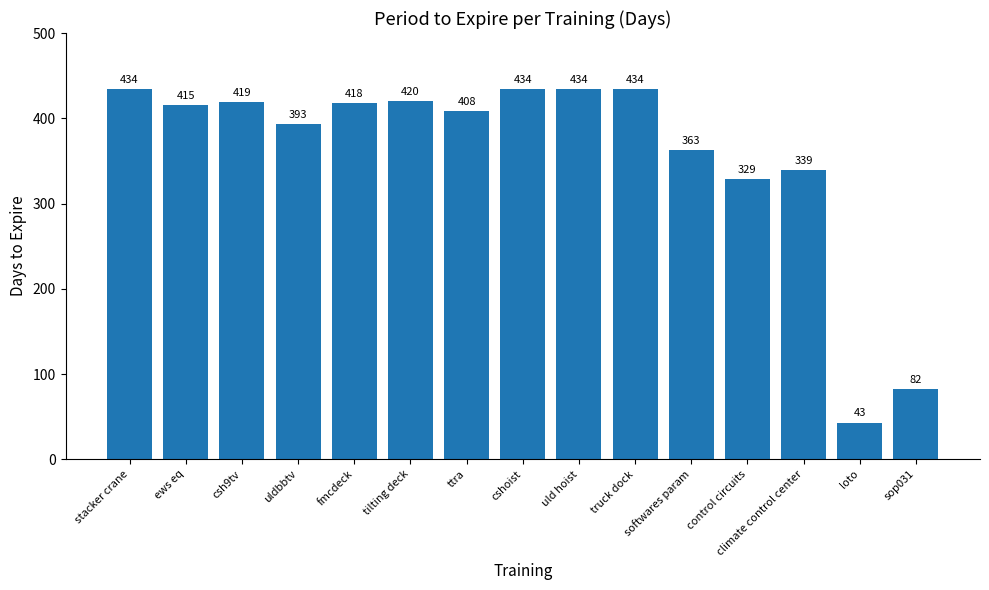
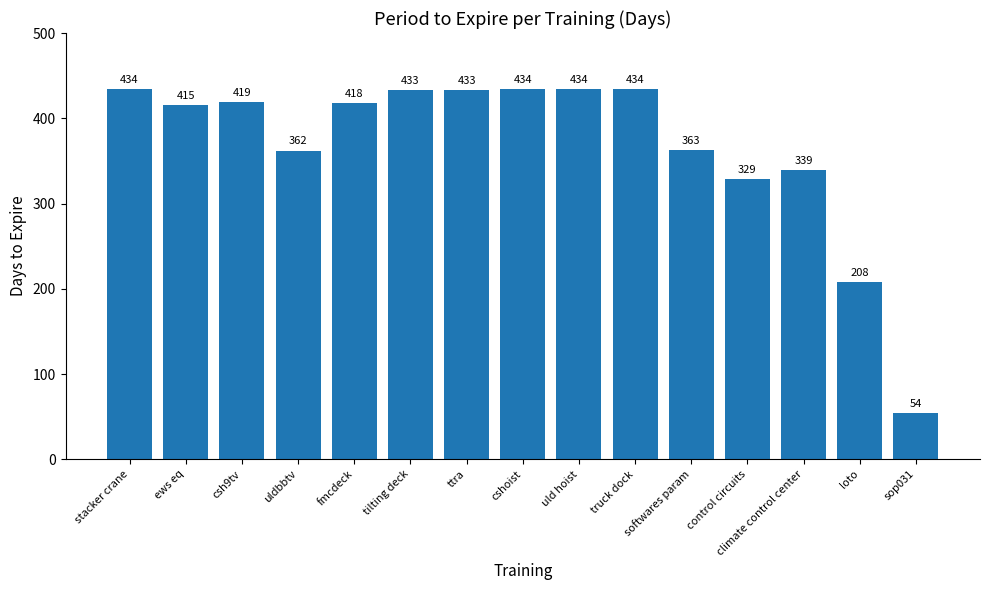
uldbbtv: 393 -> 362
tilting deck: 420 -> 433
ttra: 408 -> 433
loto: 43 -> 208
sop031: 82 -> 54
